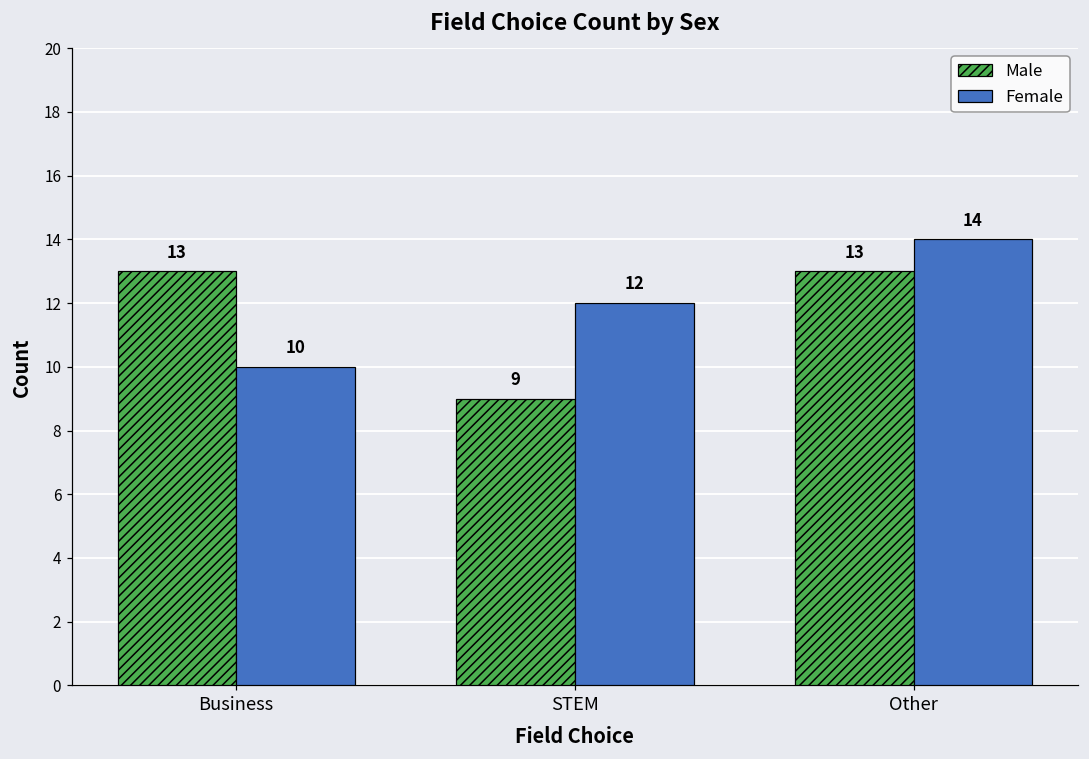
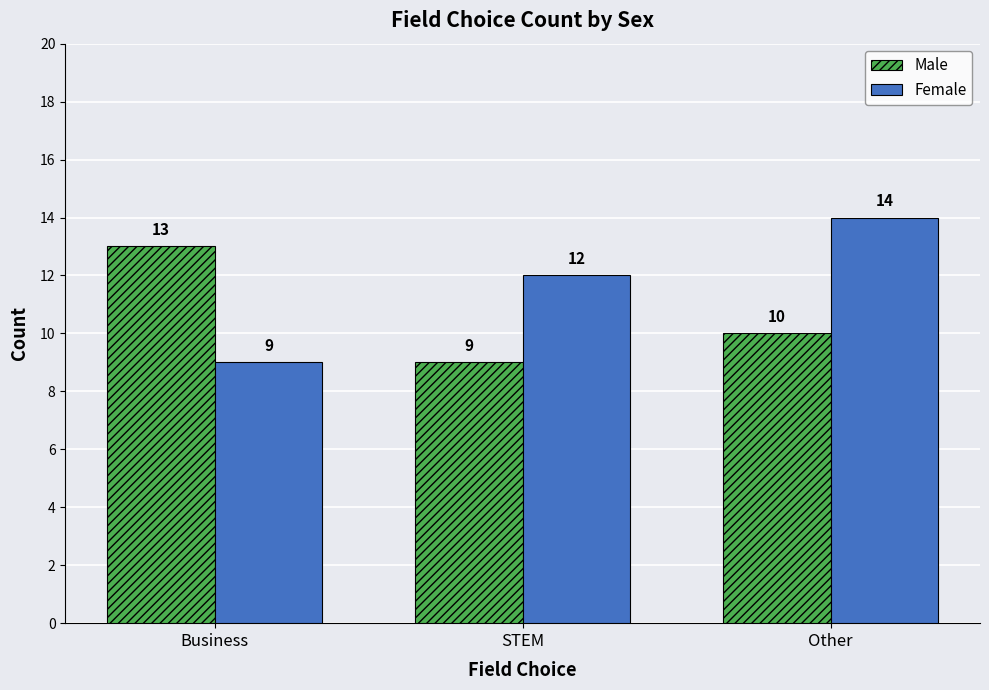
Female, Business: 10 -> 9
Male, Other: 13 -> 10
